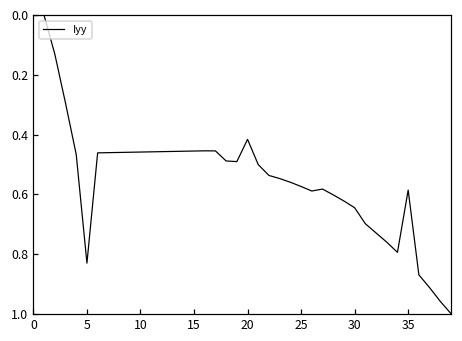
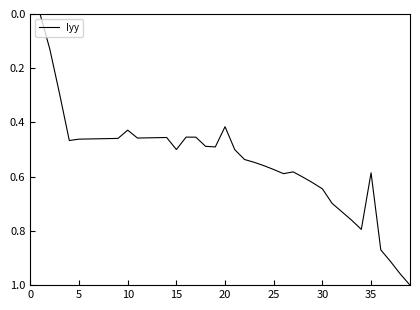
5: 0.83 -> 0.46
10: 0.46 -> 0.43
15: 0.45 -> 0.50
